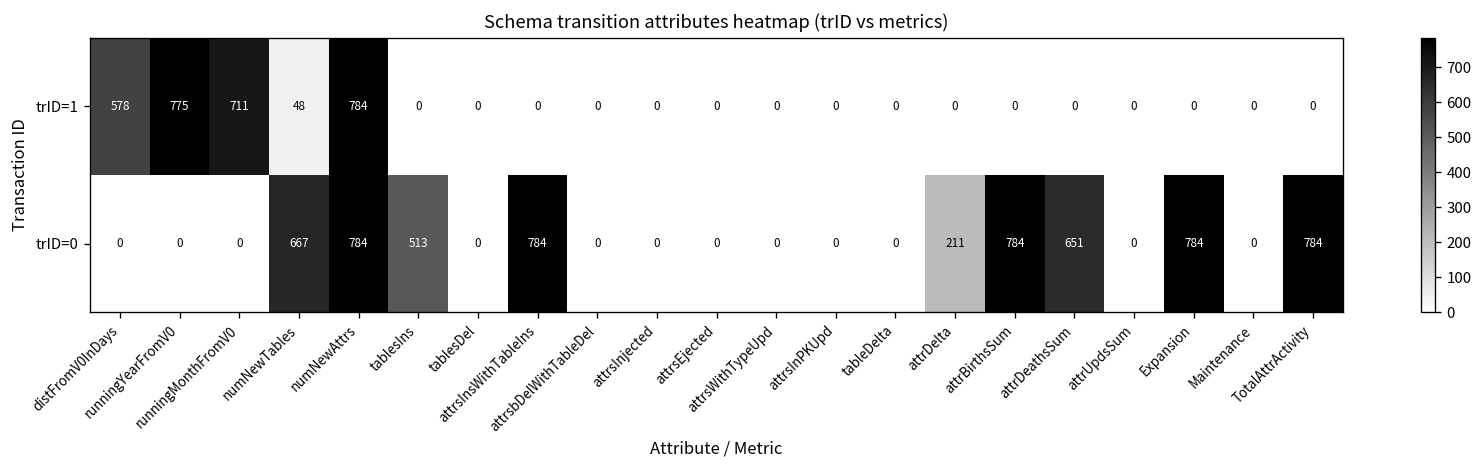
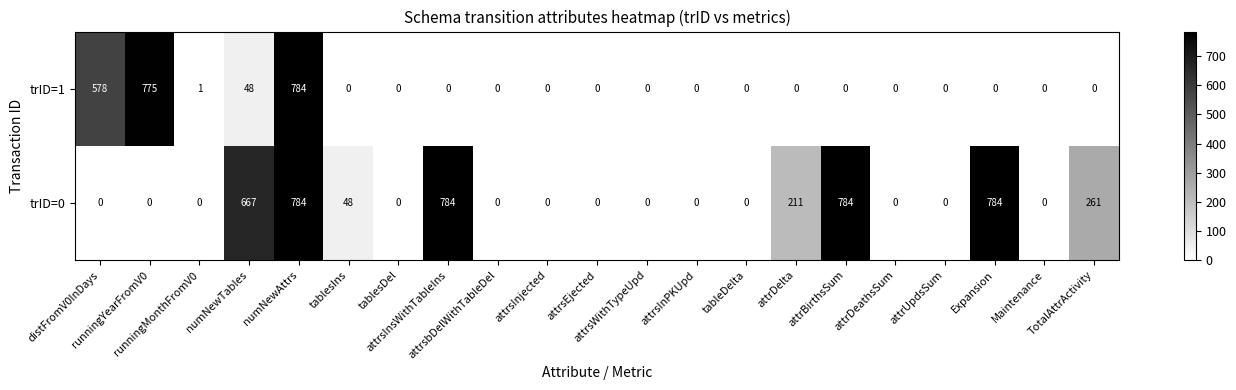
trID=1, runningMonthFromV0: 711 -> 1
trID=0, tablesIns: 513 -> 48
trID=0, attrDeathsSum: 651 -> 0
trID=0, TotalAttrActivity: 784 -> 261
